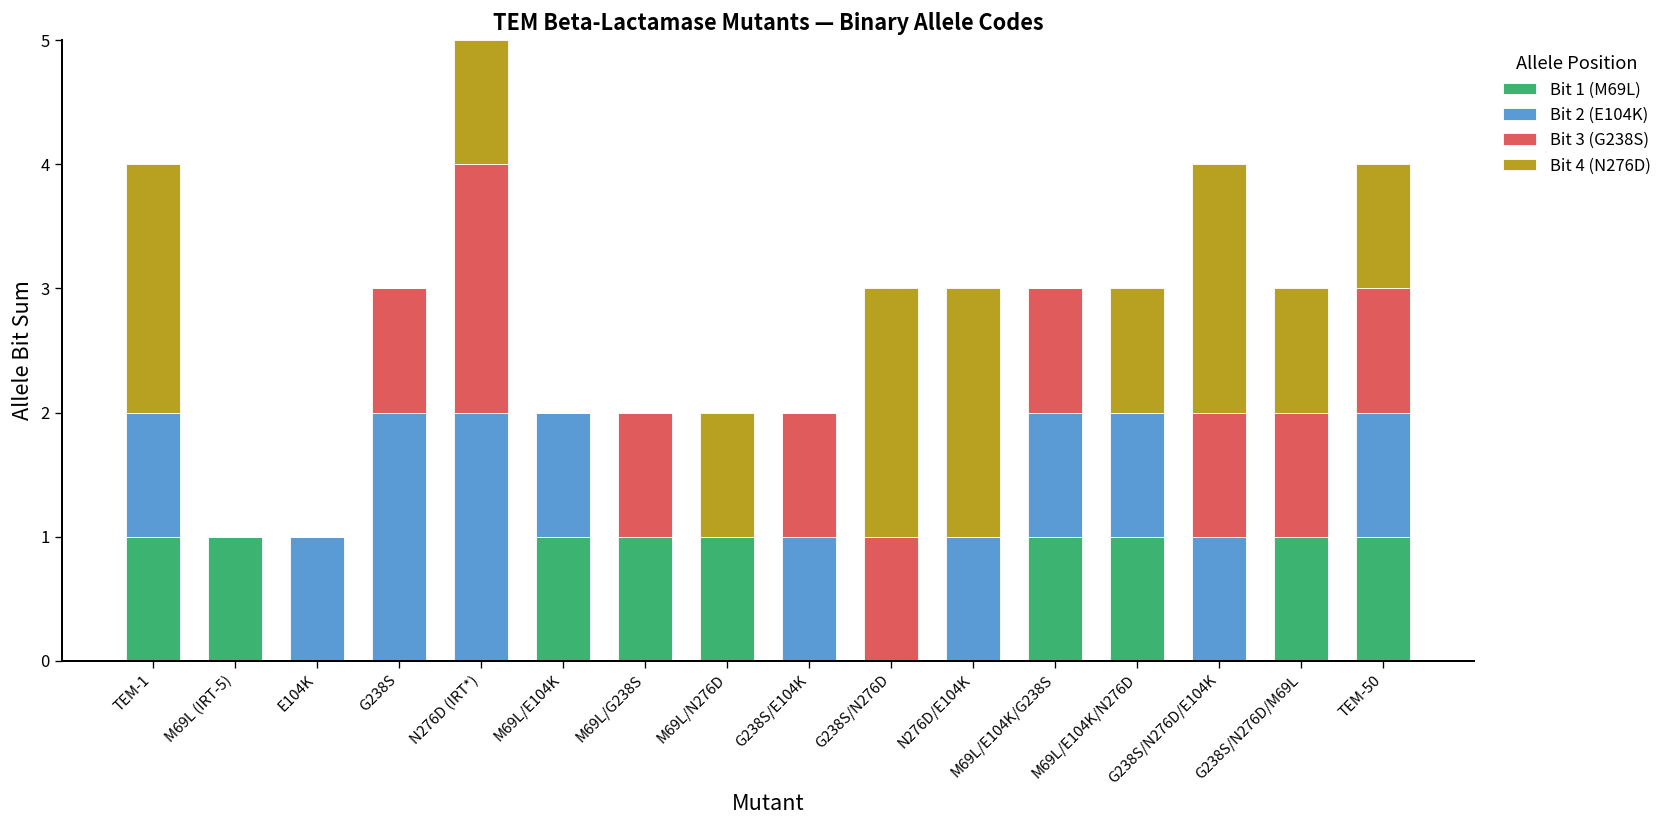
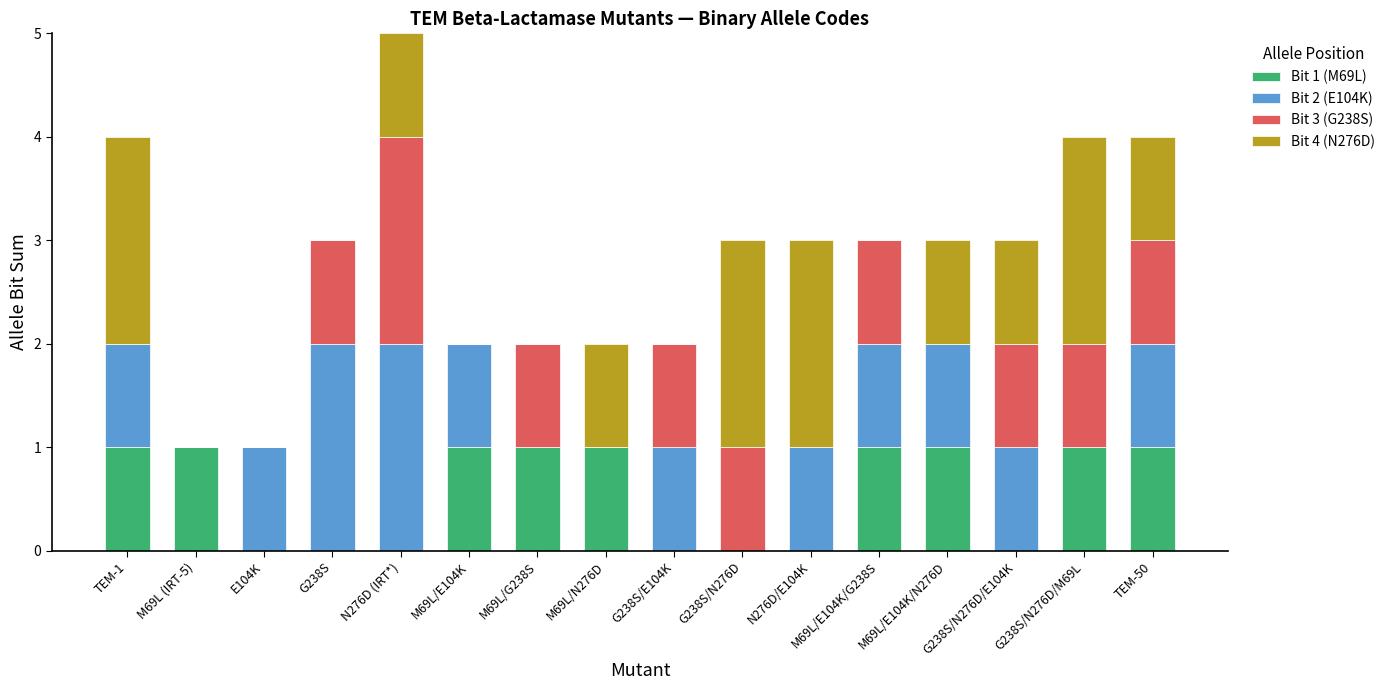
Bit 4 (N276D), G238S/N276D/E104K: 2 -> 1
Bit 4 (N276D), G238S/N276D/M69L: 1 -> 2
